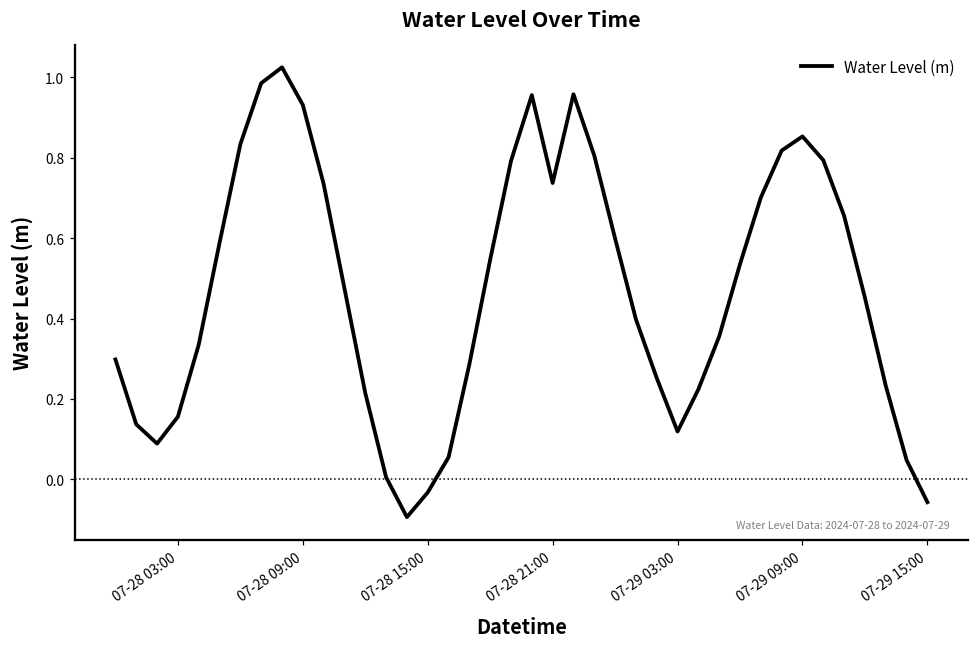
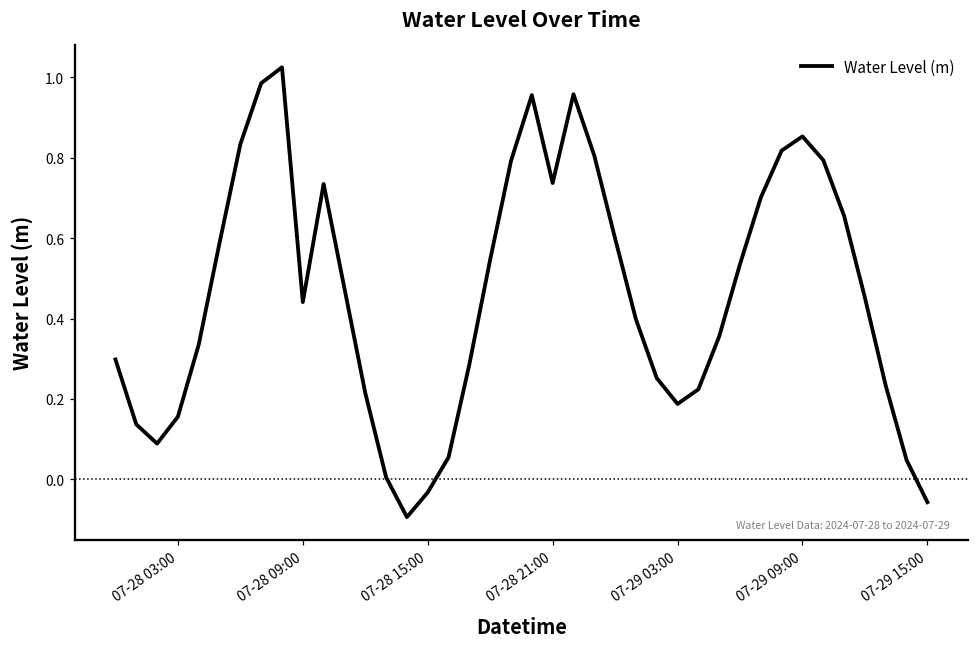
07-28 09:00: 0.93 -> 0.44
07-29 03:00: 0.12 -> 0.19
